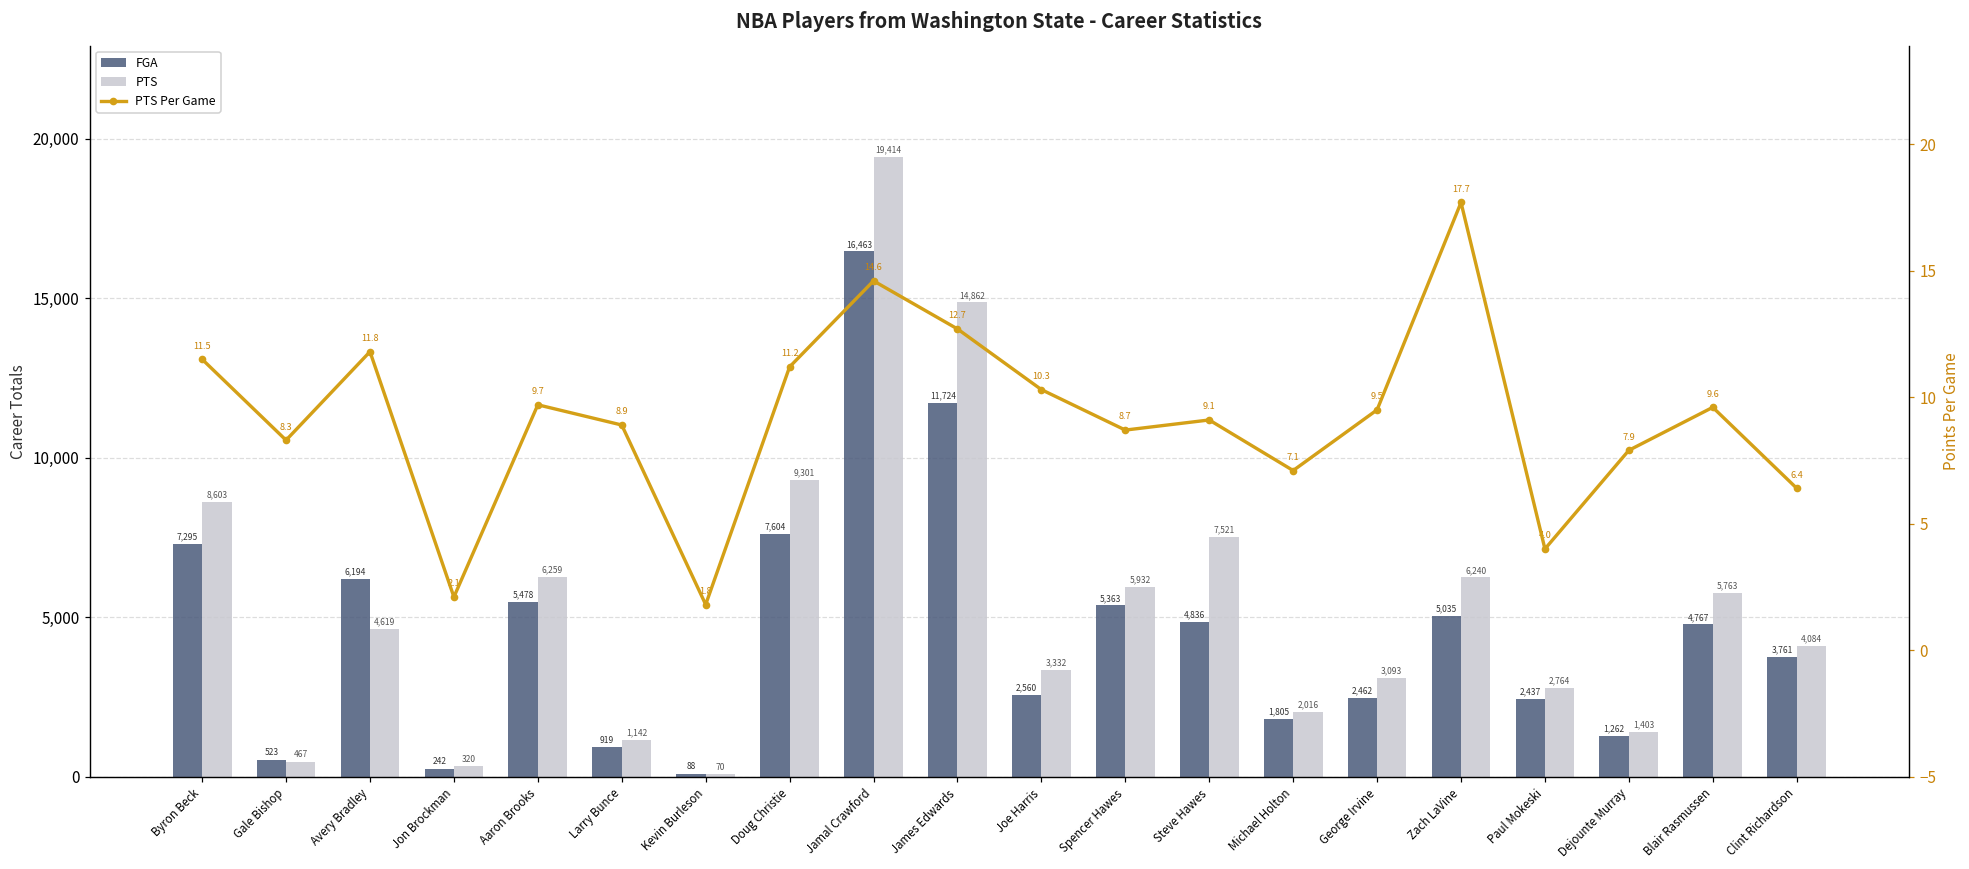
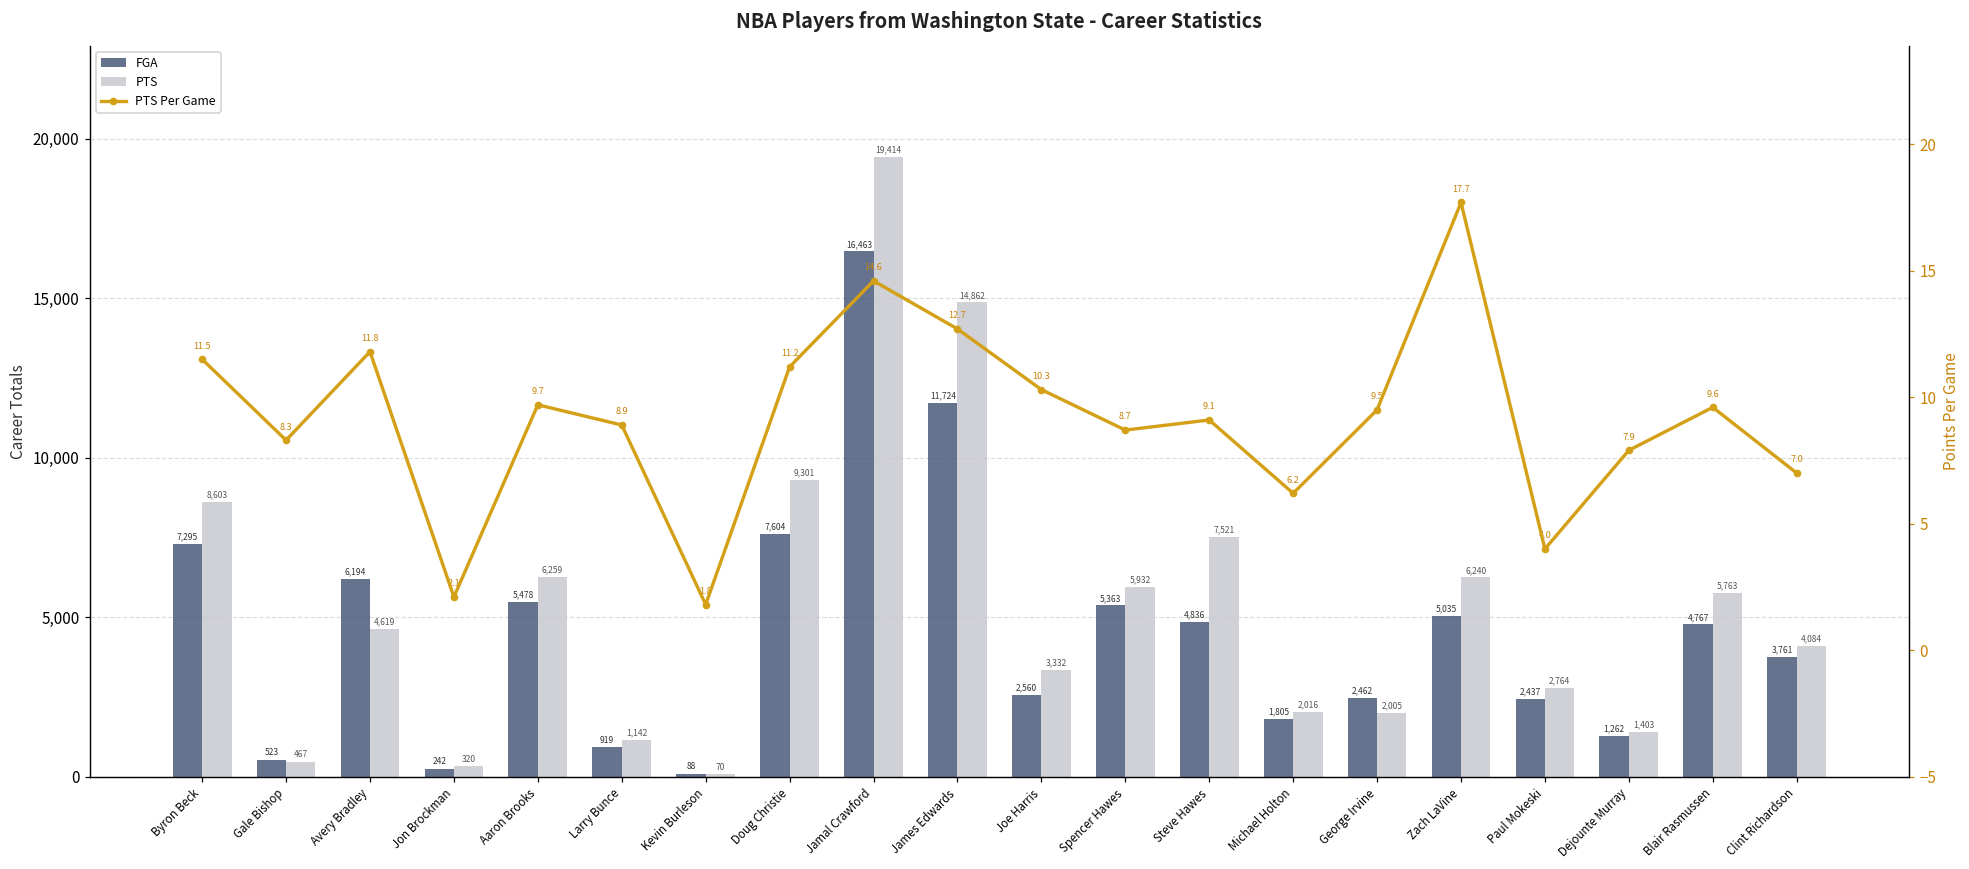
PTS, George Irvine: 3,093 -> 2,005
PTS Per Game, Michael Holton: 7.1 -> 6.2
PTS Per Game, Clint Richardson: 6.4 -> 7.0
